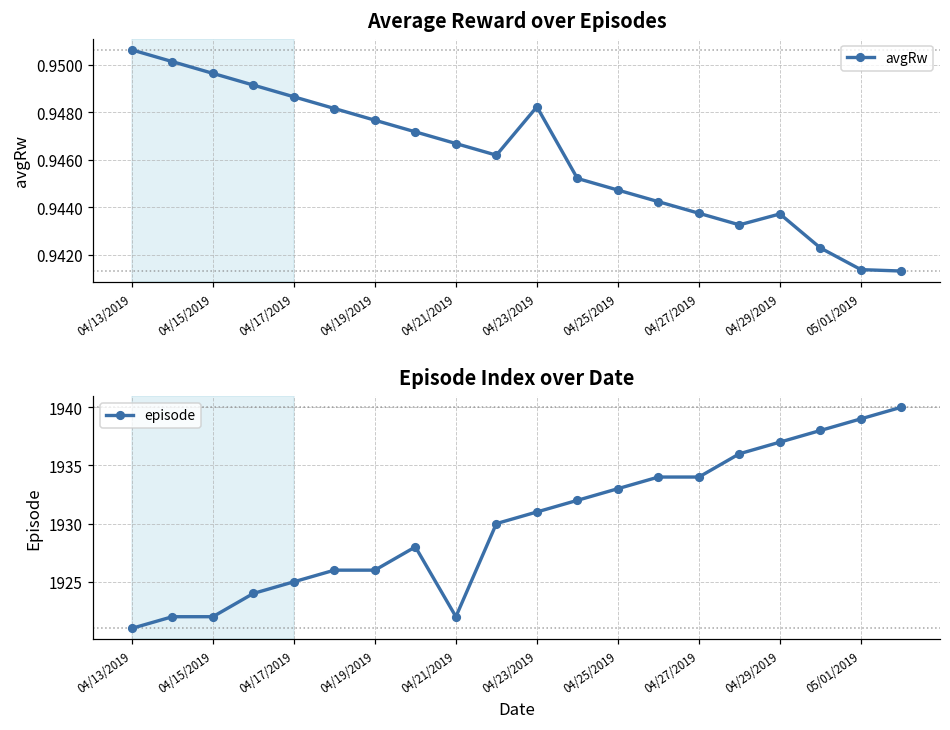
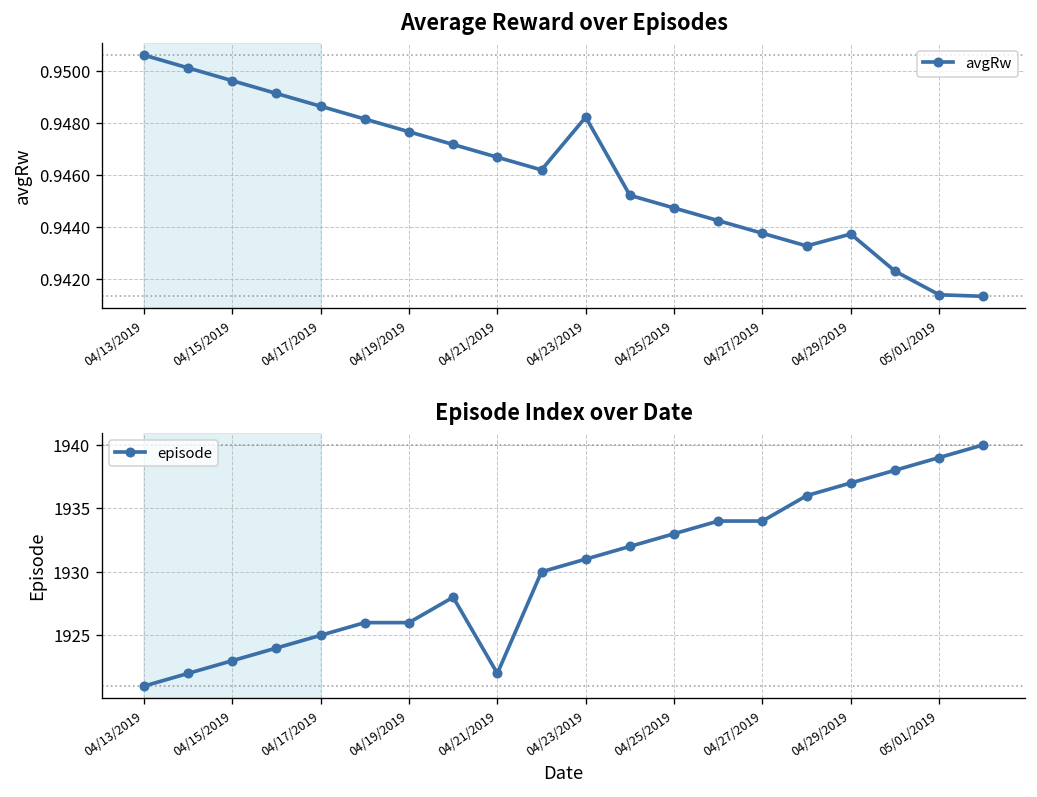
Episode Index over Date, 04/15/2019: 1922 -> 1923
